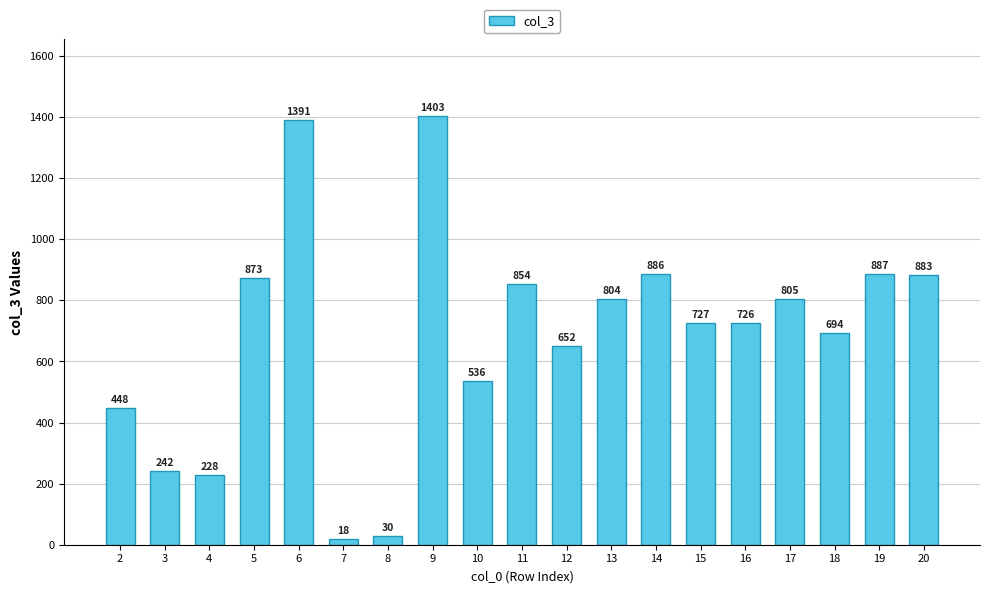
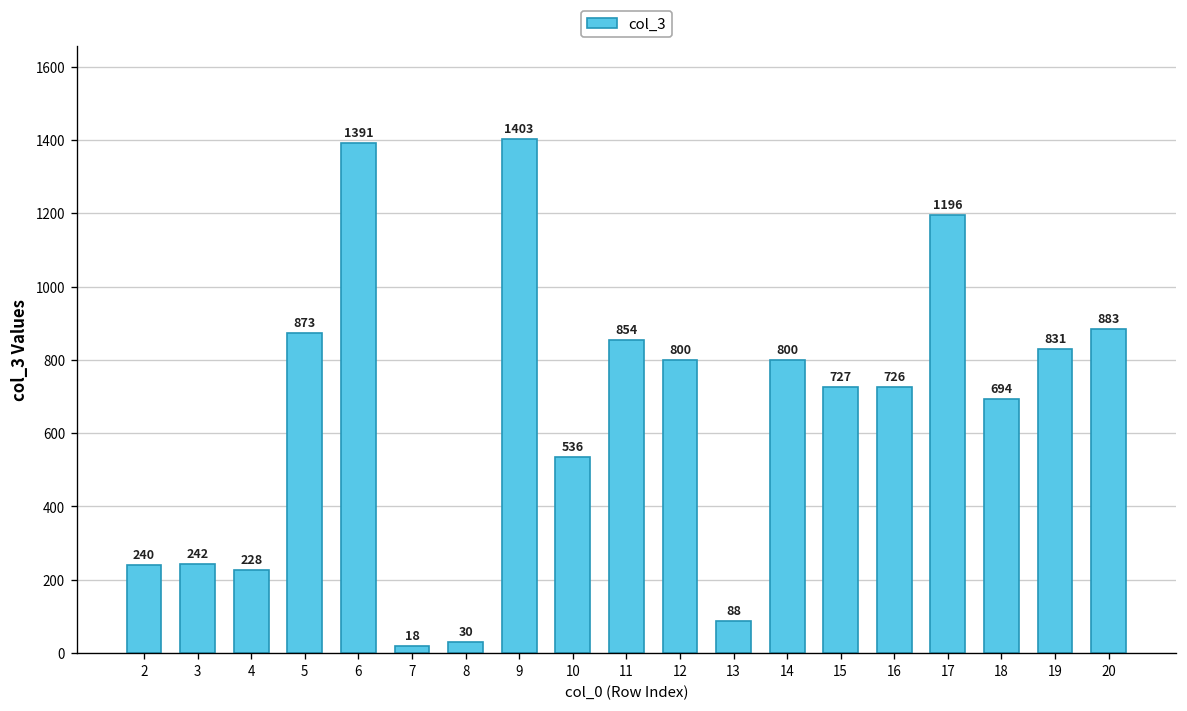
2: 448 -> 240
12: 652 -> 800
13: 804 -> 88
14: 886 -> 800
17: 805 -> 1196
19: 887 -> 831
